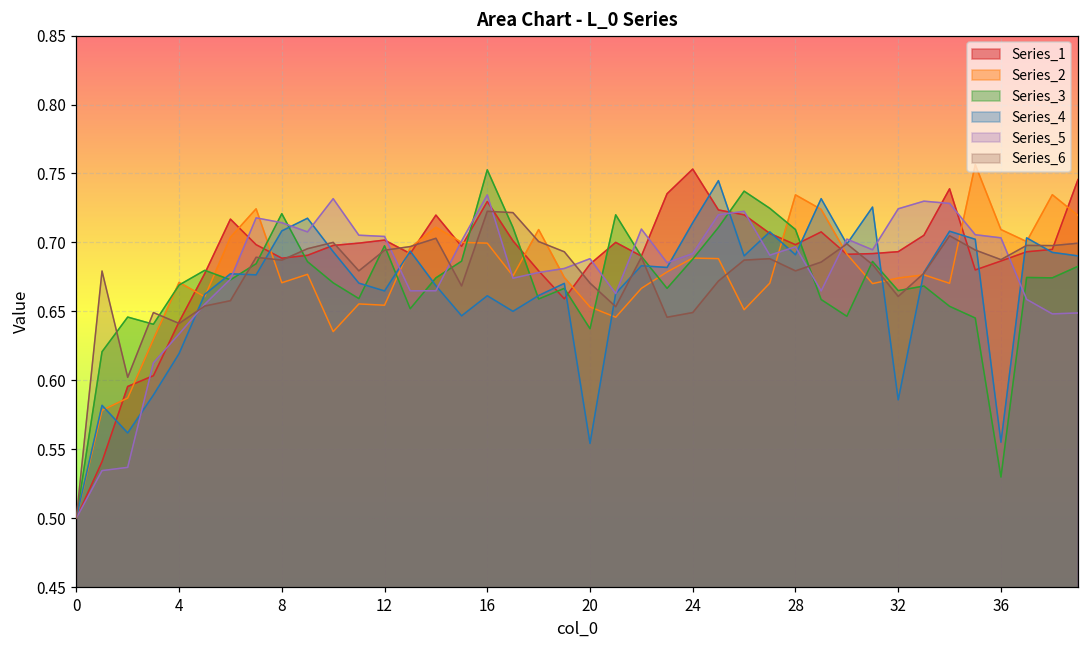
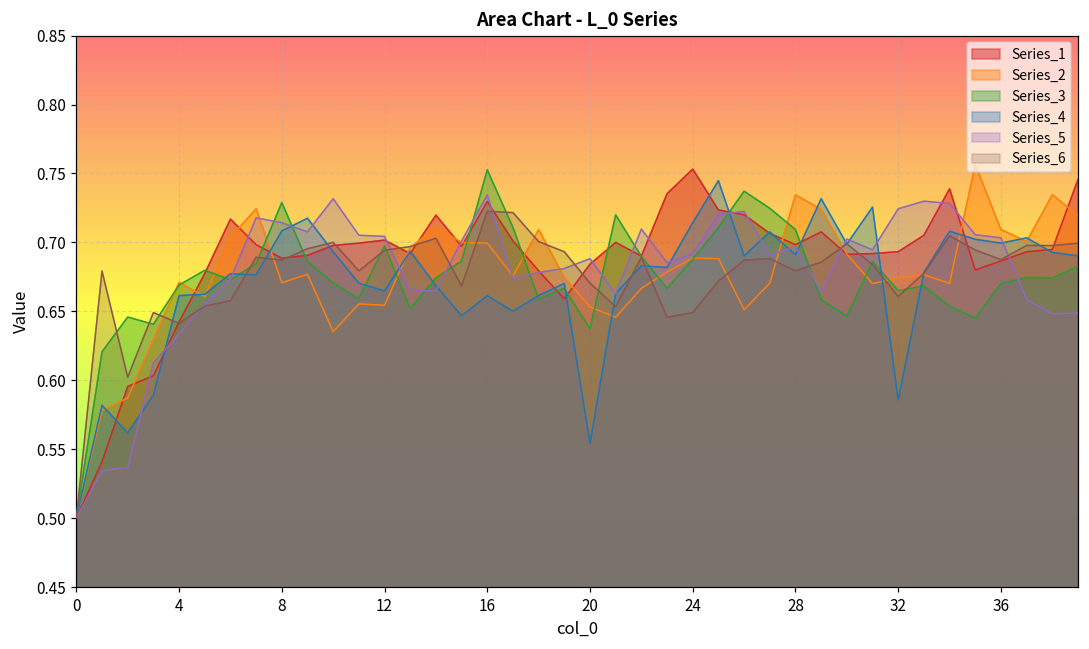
Series_4, 4: 0.619 -> 0.661
Series_3, 8: 0.721 -> 0.729
Series_3, 36: 0.530 -> 0.670
Series_4, 36: 0.555 -> 0.699
